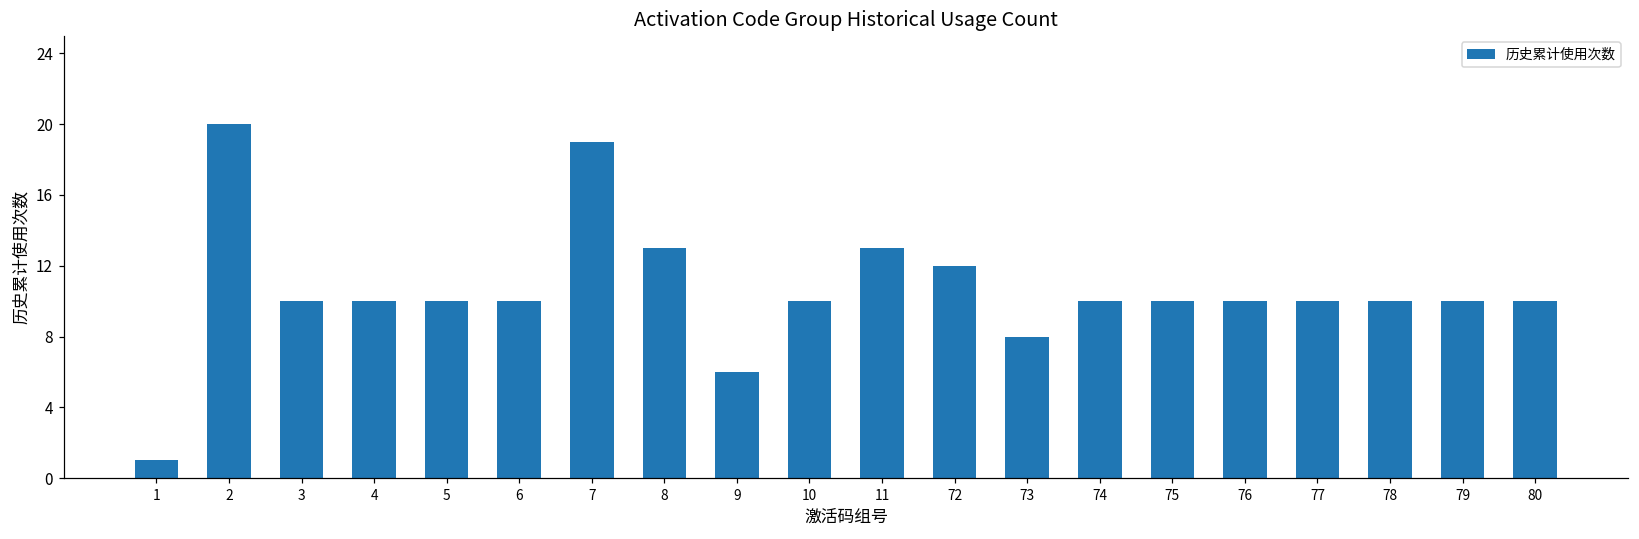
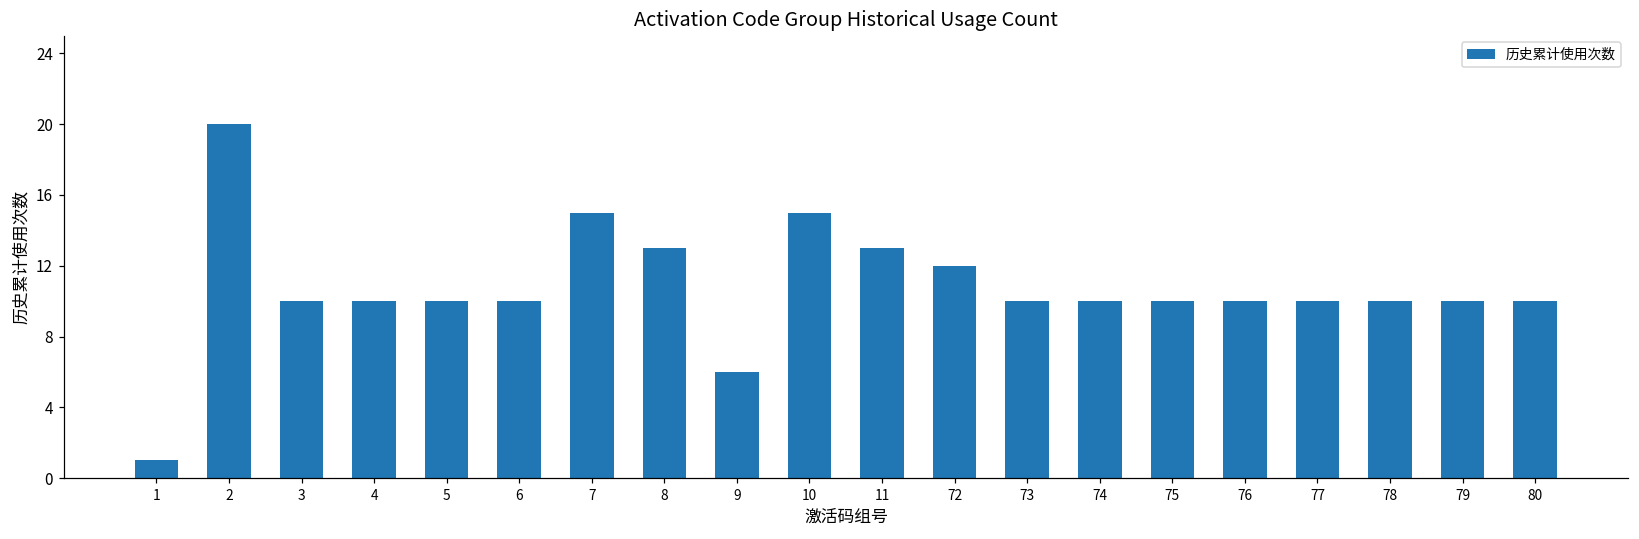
7: 19 -> 15
10: 10 -> 15
73: 8 -> 10
